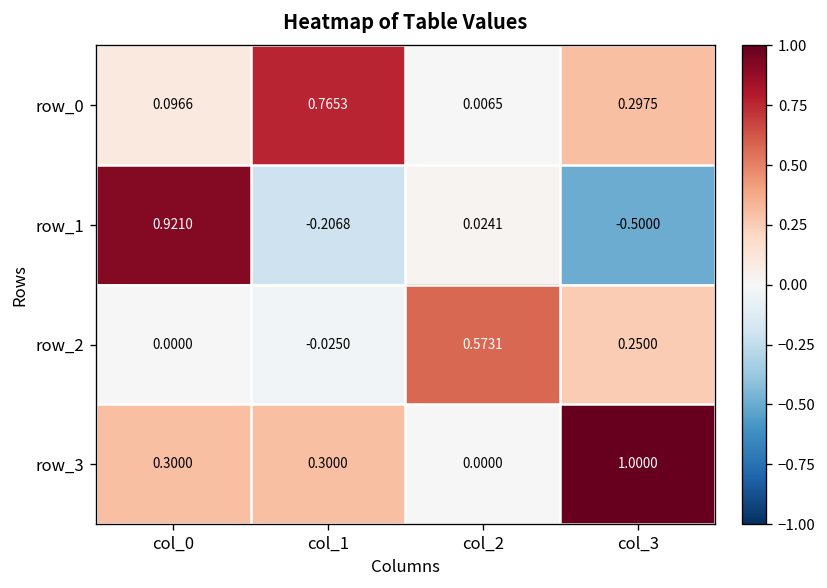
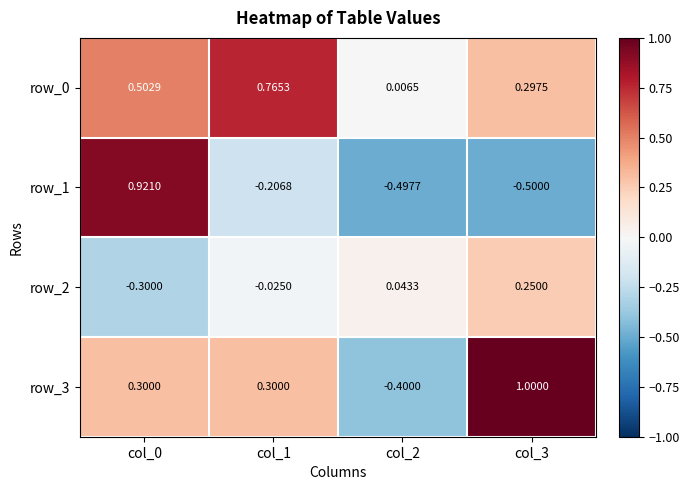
row_0, col_0: 0.0966 -> 0.5029
row_1, col_2: 0.0241 -> -0.4977
row_2, col_0: 0.0000 -> -0.3000
row_2, col_2: 0.5731 -> 0.0433
row_3, col_2: 0.0000 -> -0.4000
